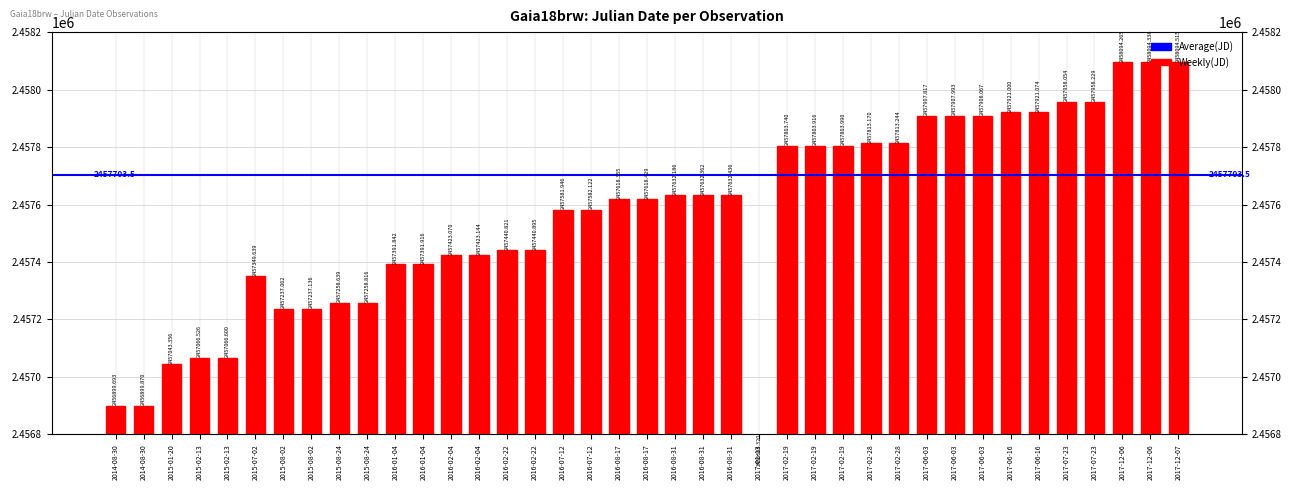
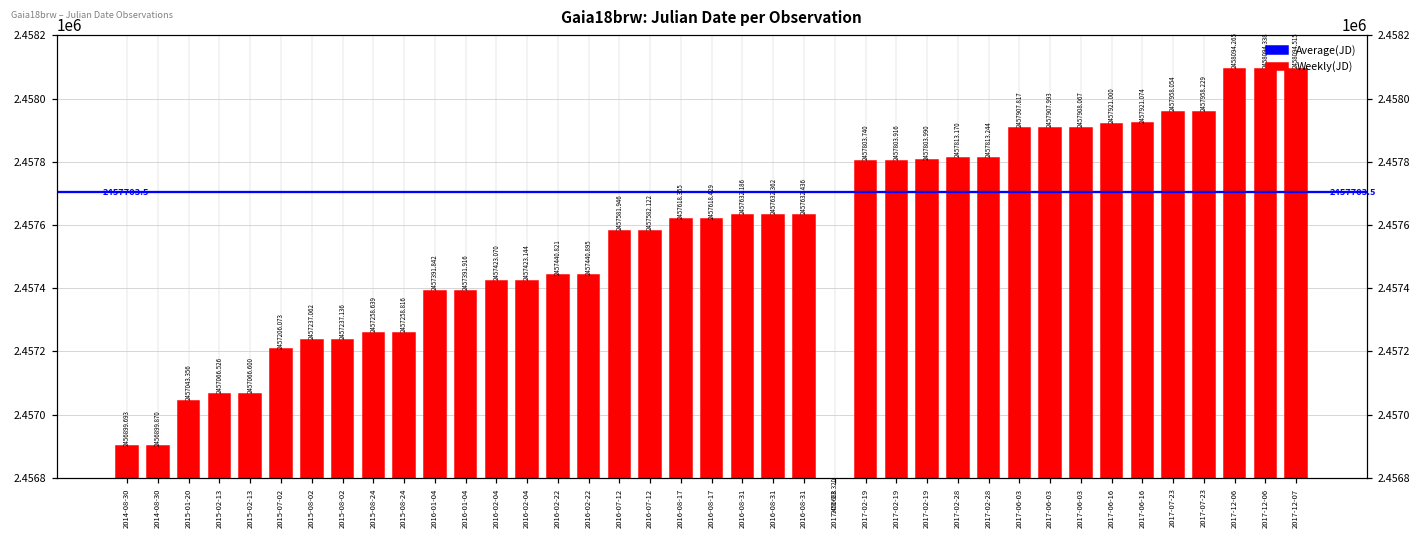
2015-07-02: 2457349.639 -> 2457206.073
